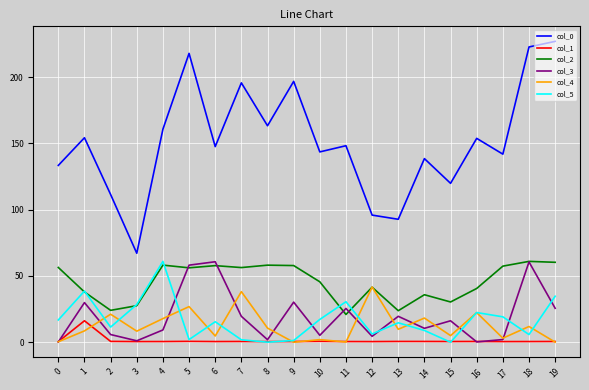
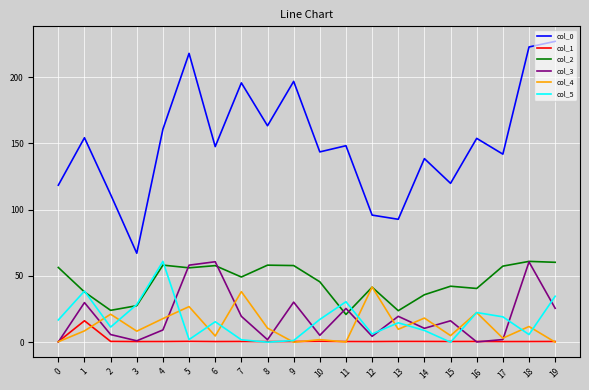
col_0, 0: 133 -> 118
col_2, 7: 56 -> 49
col_2, 15: 30 -> 42
